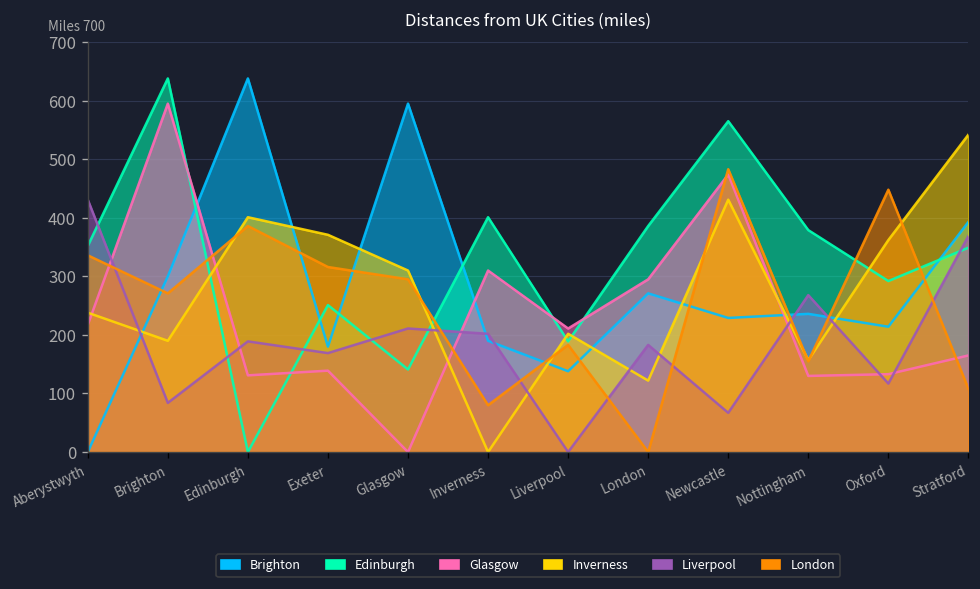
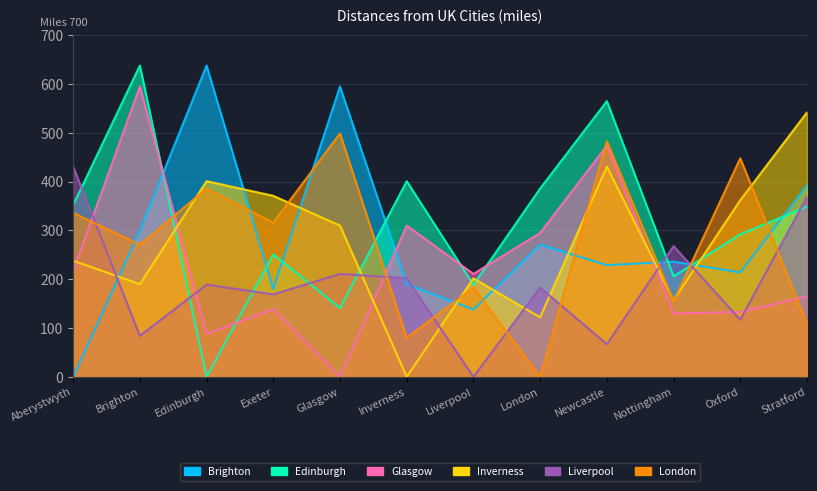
Glasgow, Edinburgh: 130 -> 90
London, Glasgow: 300 -> 500
Edinburgh, Nottingham: 380 -> 210
